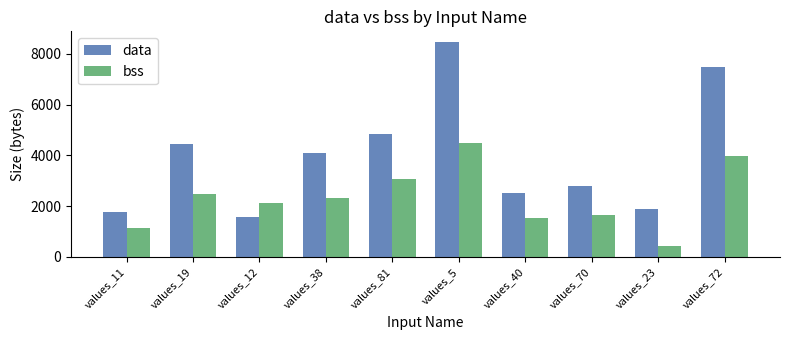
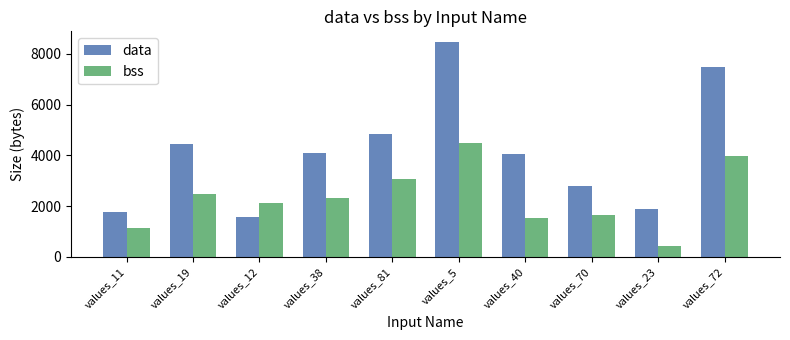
data, values_40: 2500 -> 4100
